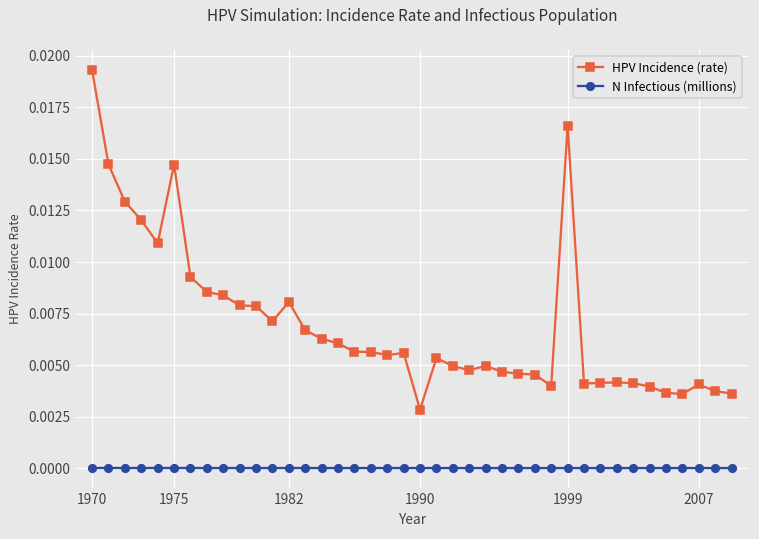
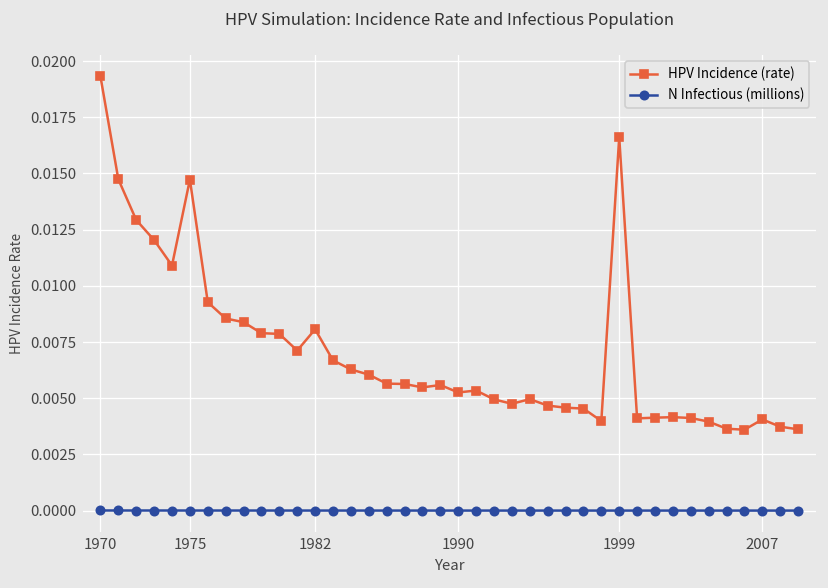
HPV Incidence (rate), 1990: 0.0028 -> 0.0053
